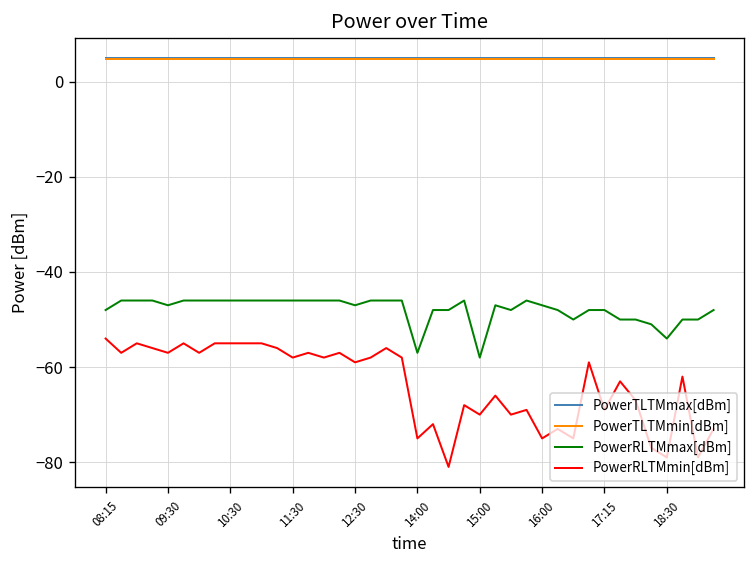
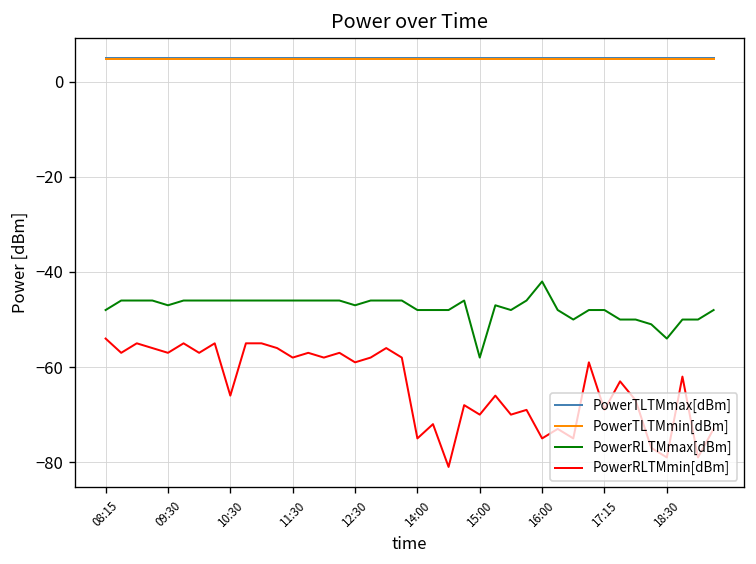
PowerRLTMmin[dBm], 10:30: -55 -> -66
PowerRLTMmax[dBm], 14:00: -57 -> -48
PowerRLTMmax[dBm], 16:00: -47 -> -42
